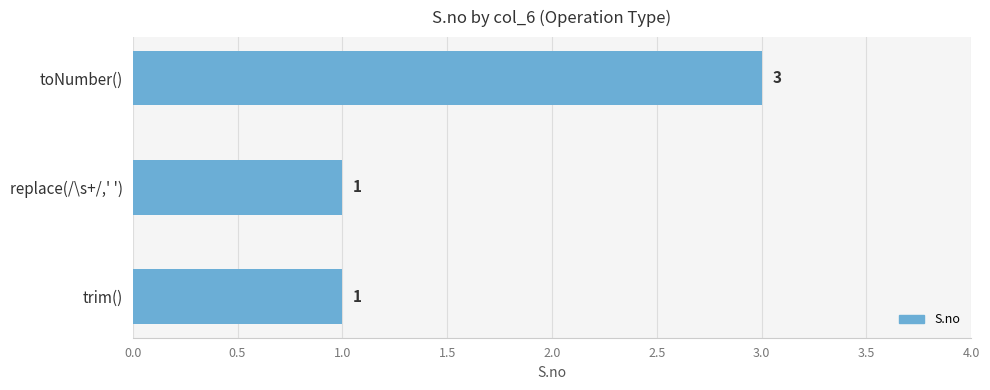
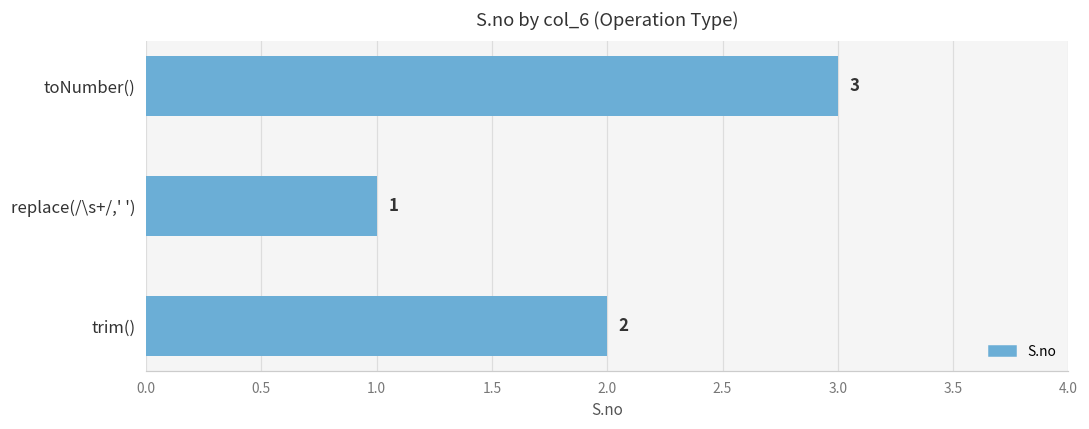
trim(): 1 -> 2
